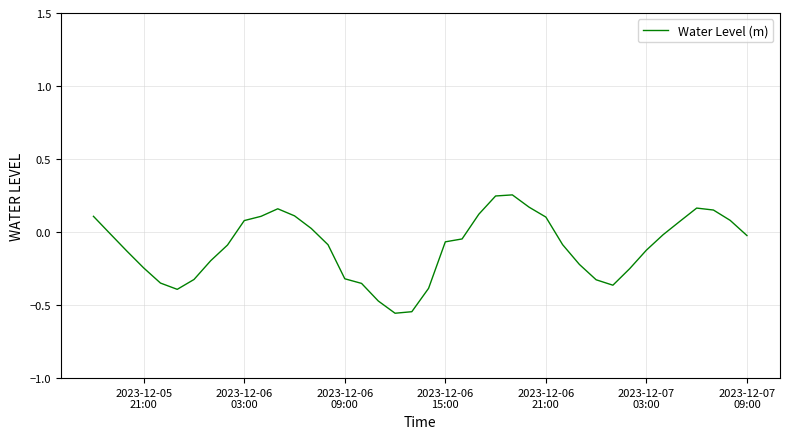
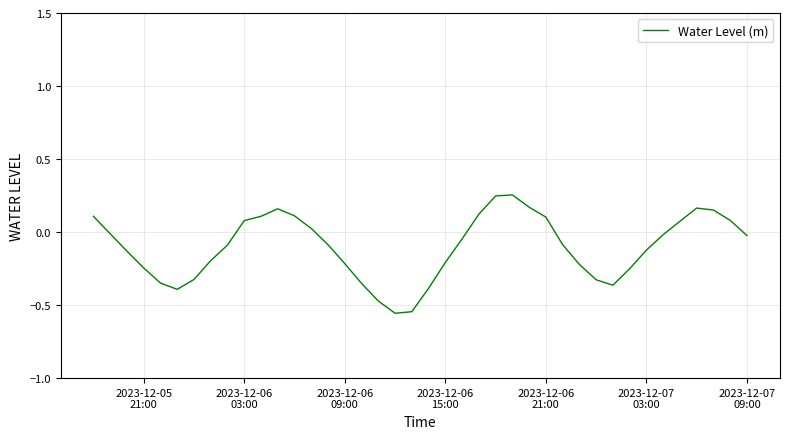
2023-12-06 09:00: -0.32 -> -0.22
2023-12-06 15:00: -0.07 -> -0.21
